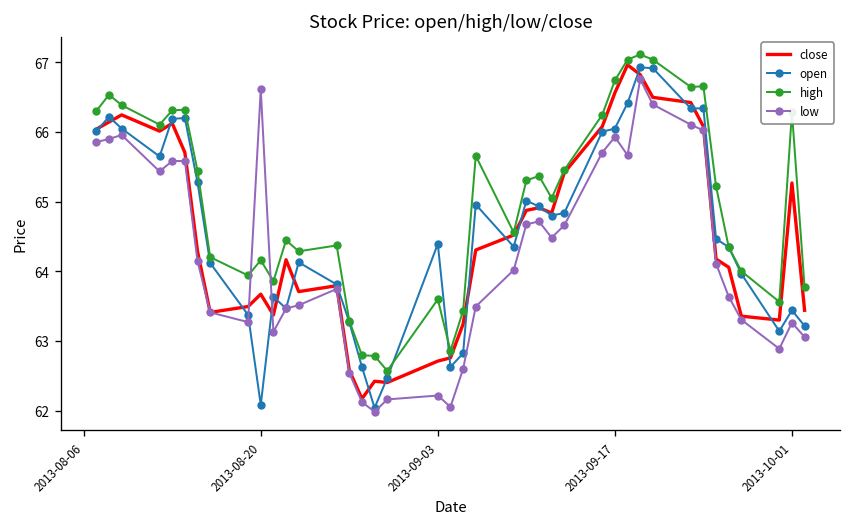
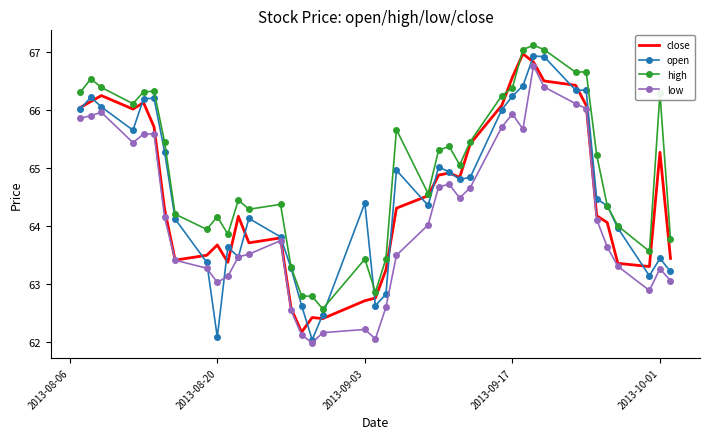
low, 2013-08-20: 66.6 -> 63.0
high, 2013-09-03: 63.6 -> 63.4
open, 2013-09-17: 66.0 -> 66.2
high, 2013-09-17: 66.7 -> 66.4
